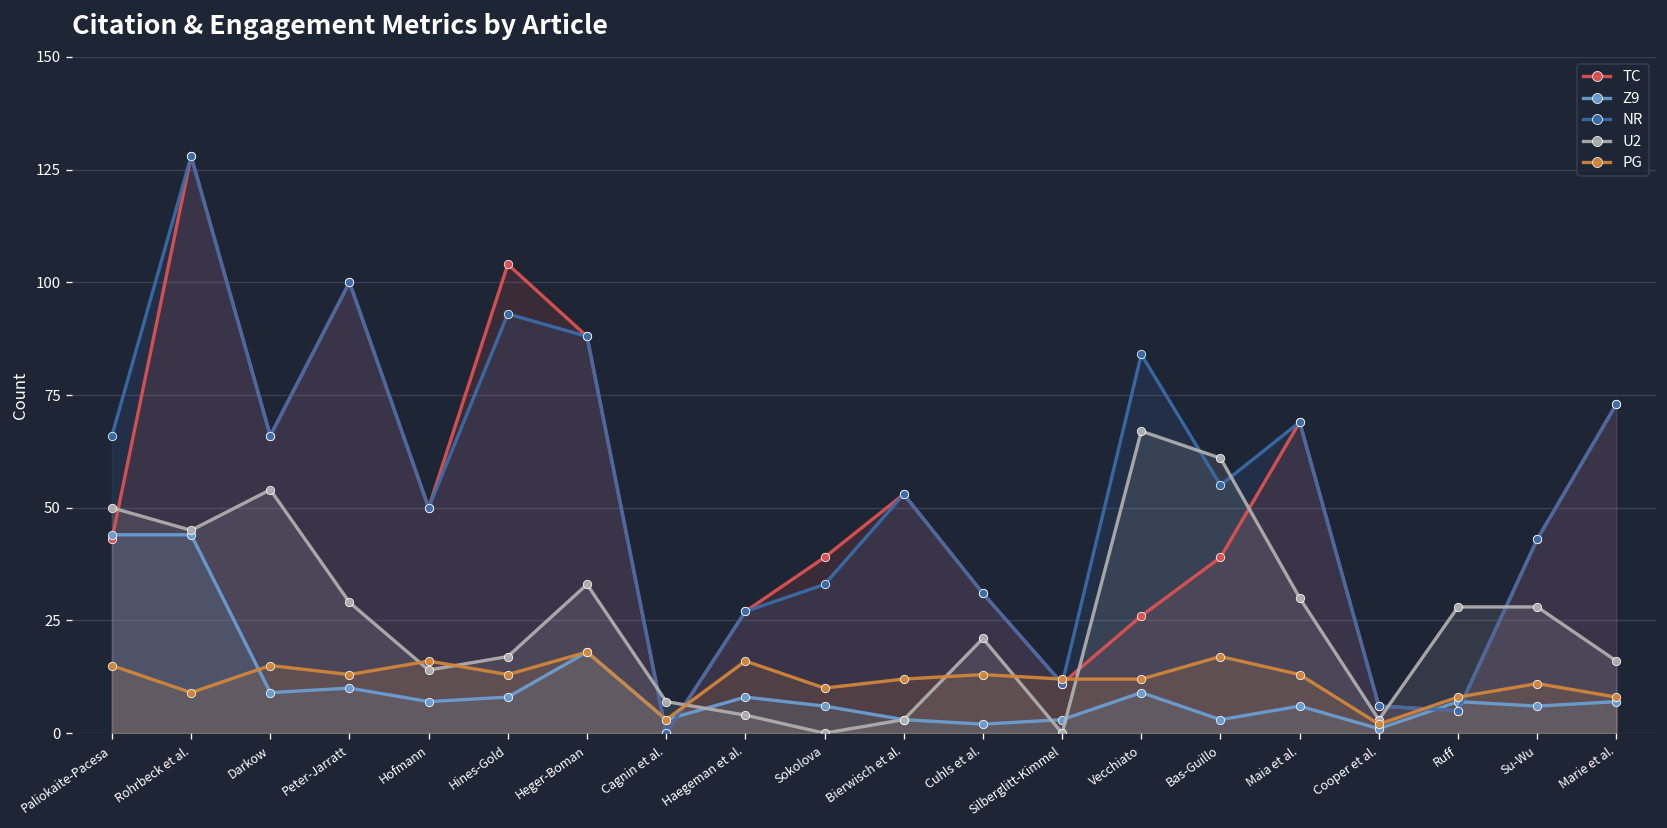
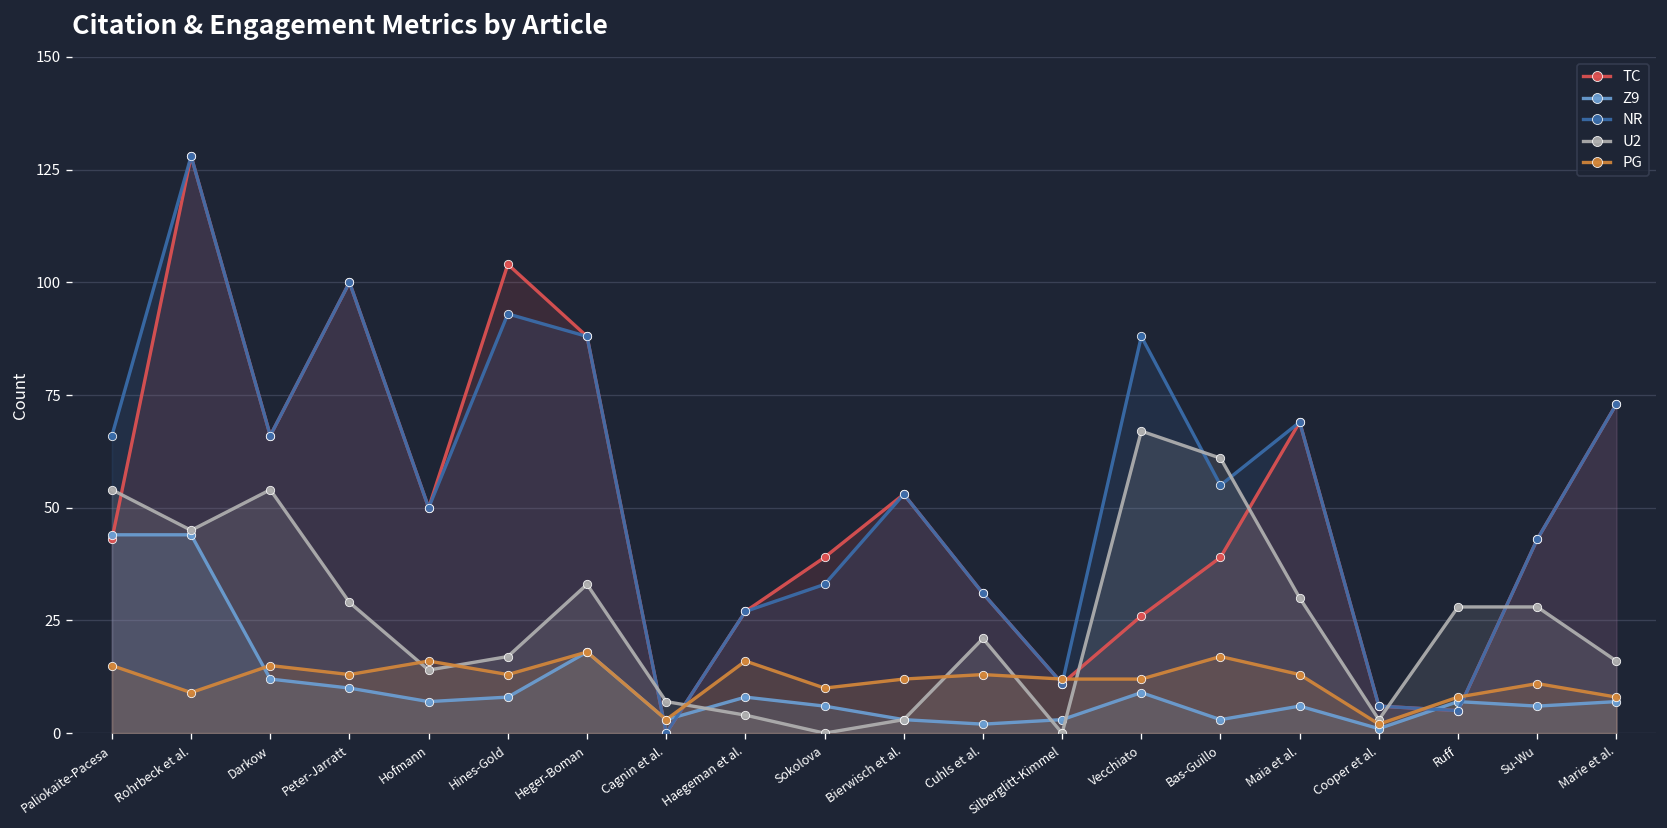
U2, Paliokaite-Pacesa: 50 -> 54
Z9, Darkow: 9 -> 12
NR, Vecchiato: 84 -> 88
